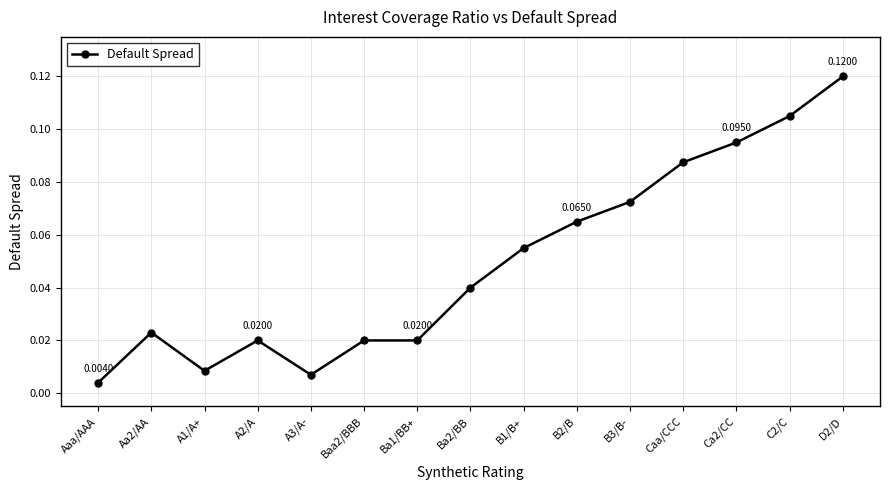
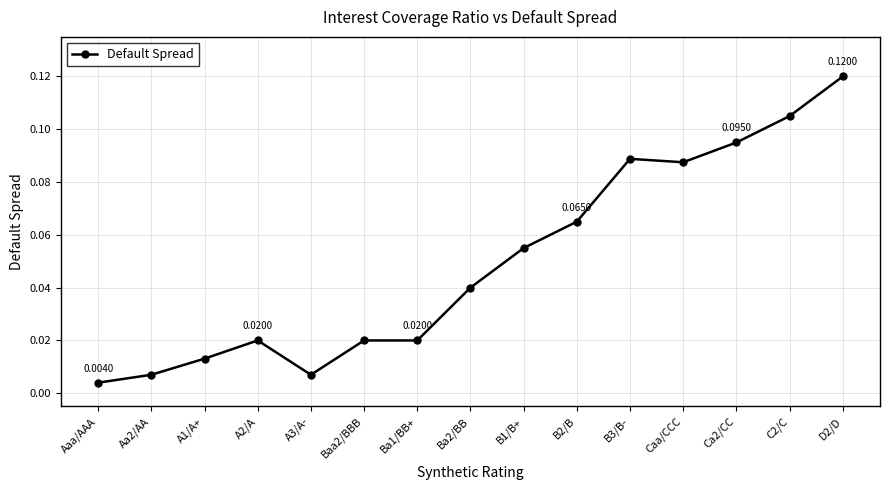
Aa2/AA: 0.023 -> 0.007
A1/A+: 0.009 -> 0.013
B3/B-: 0.073 -> 0.089
